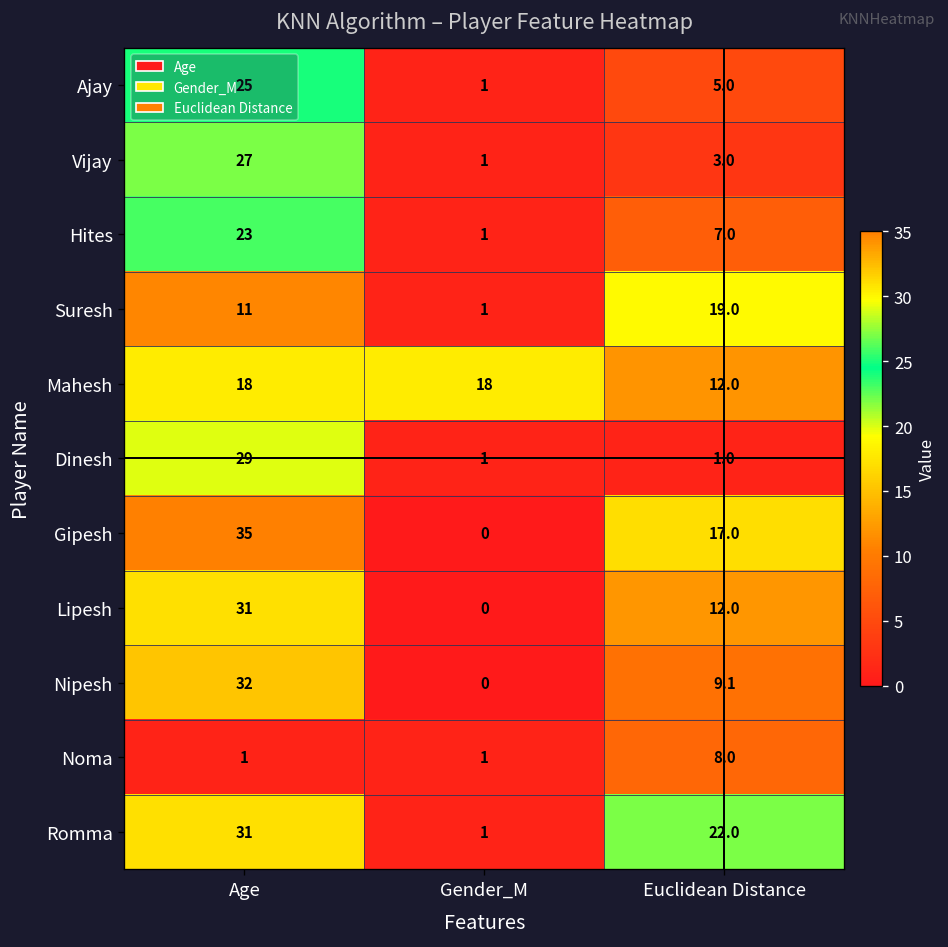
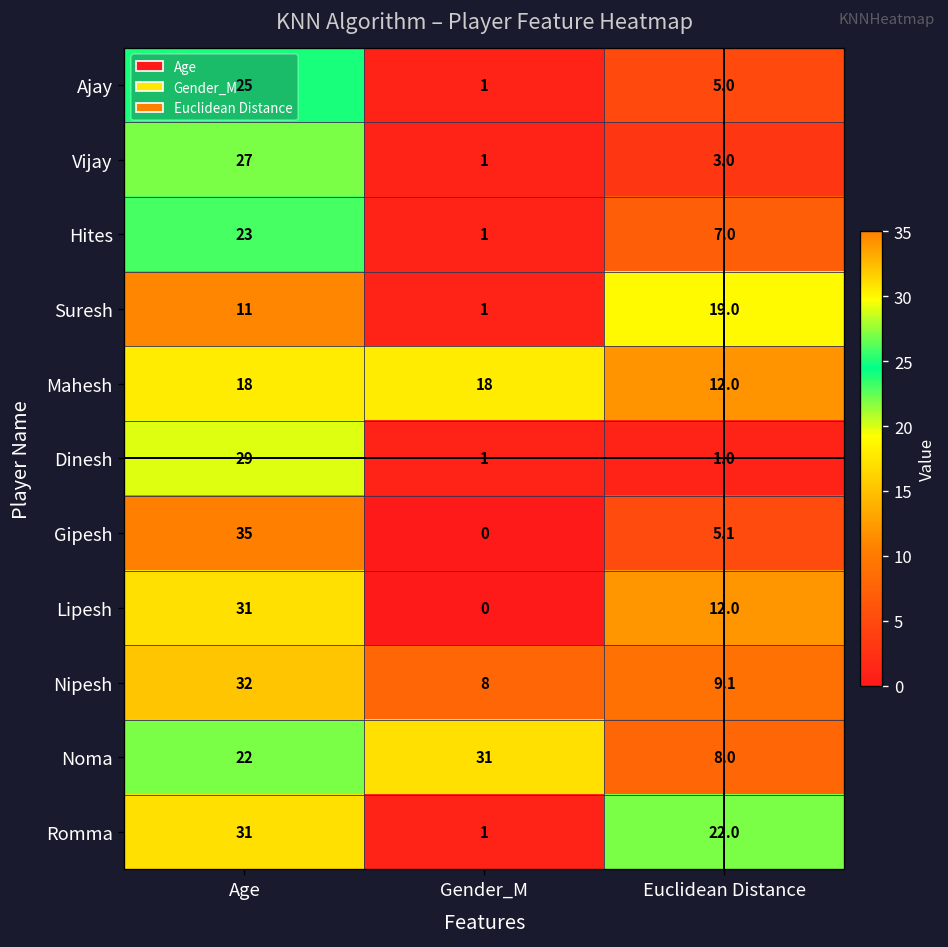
Gipesh, Euclidean Distance: 17.0 -> 5.1
Nipesh, Gender_M: 0 -> 8
Noma, Age: 1 -> 22
Noma, Gender_M: 1 -> 31
